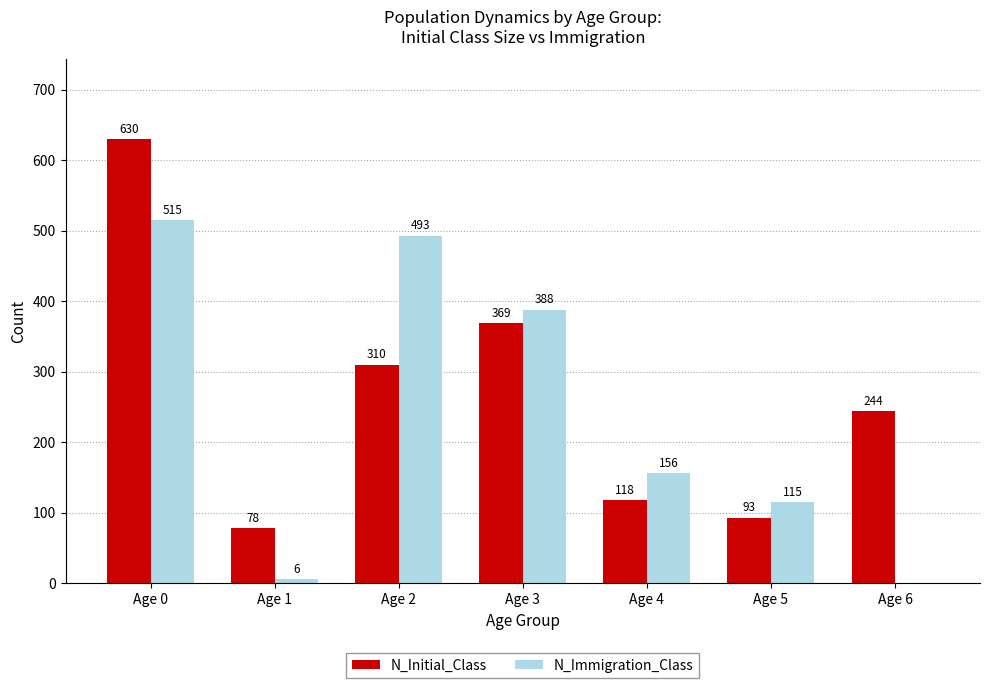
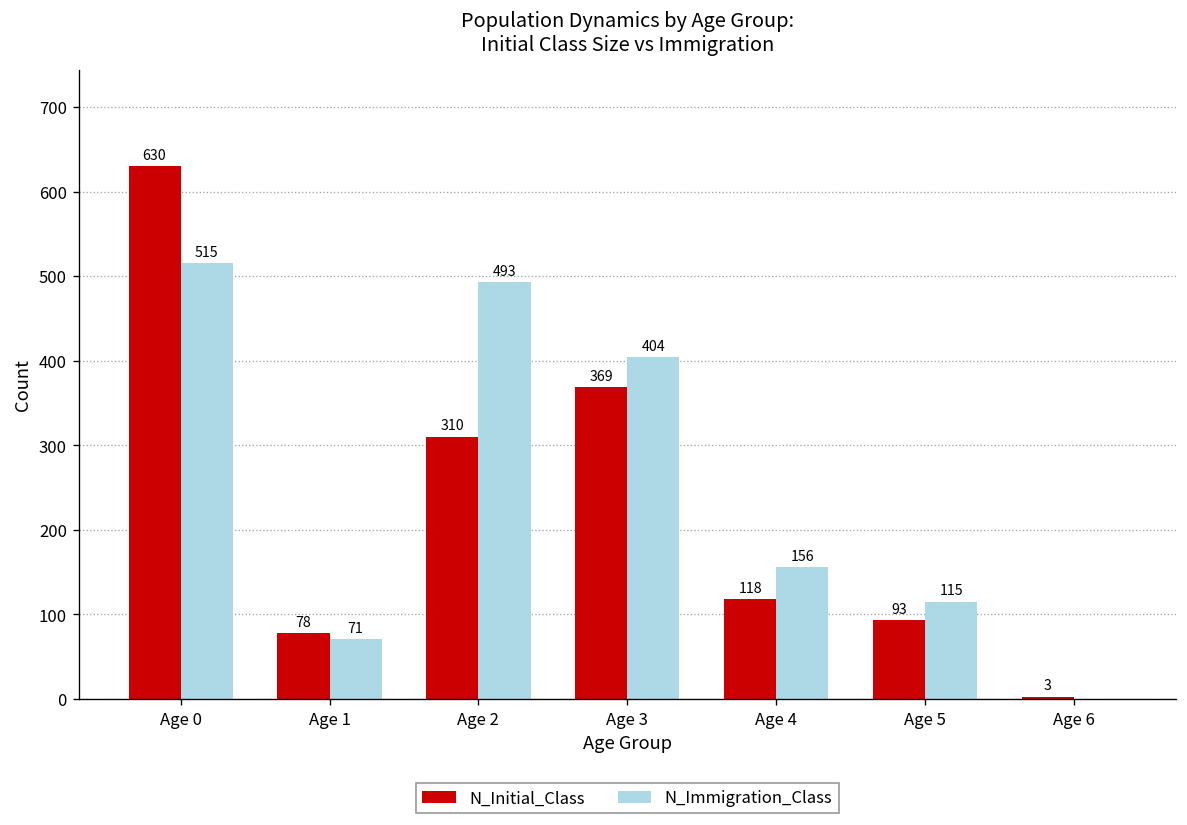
N_Immigration_Class, Age 1: 6 -> 71
N_Immigration_Class, Age 3: 388 -> 404
N_Initial_Class, Age 6: 244 -> 3
